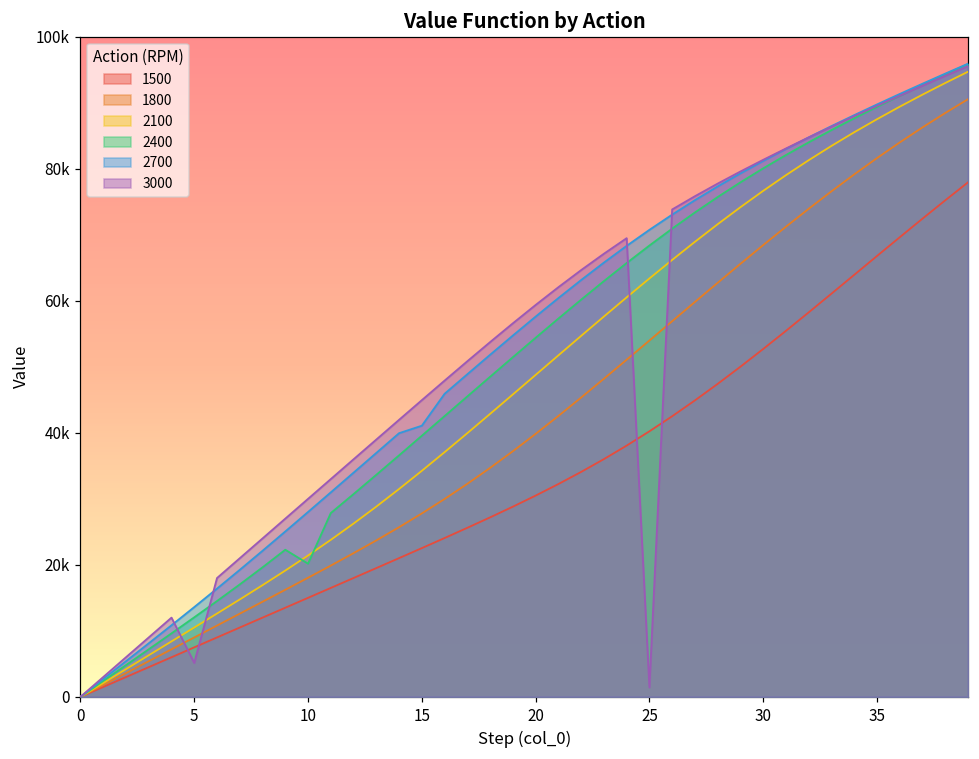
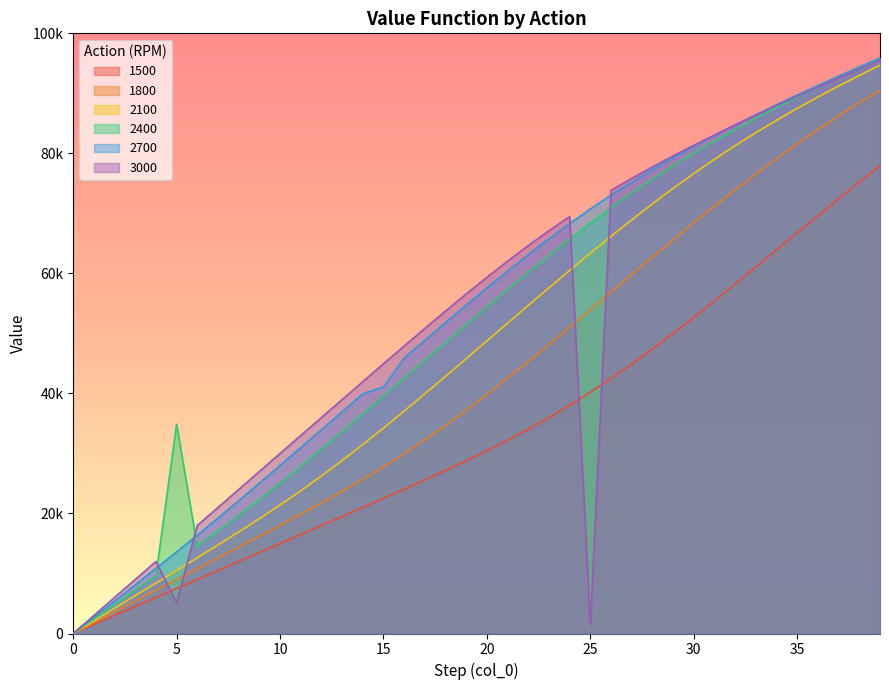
2400, 5: 12000 -> 35000
2400, 10: 20000 -> 25000
